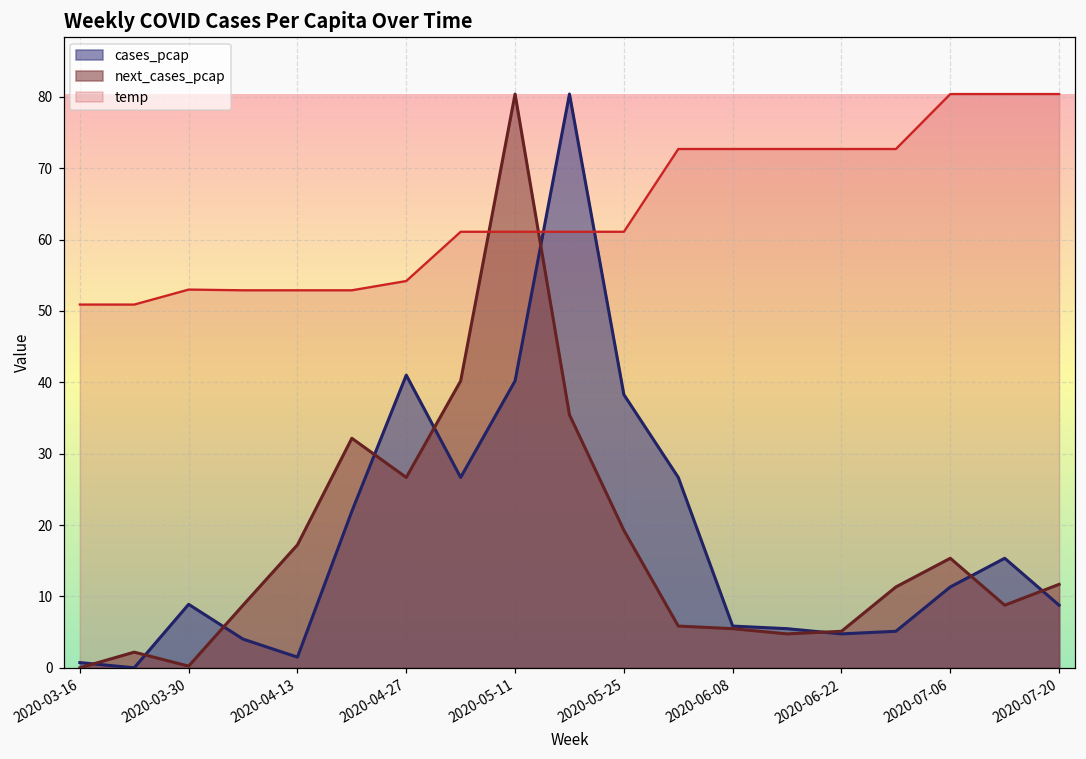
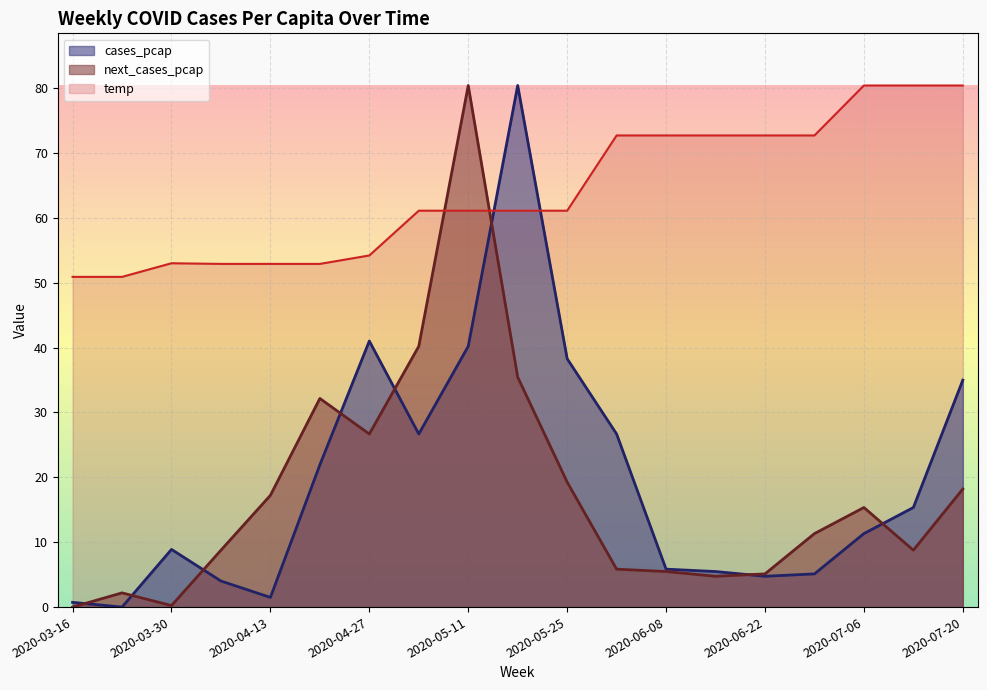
cases_pcap, 2020-07-20: 9 -> 35
next_cases_pcap, 2020-07-20: 12 -> 18
